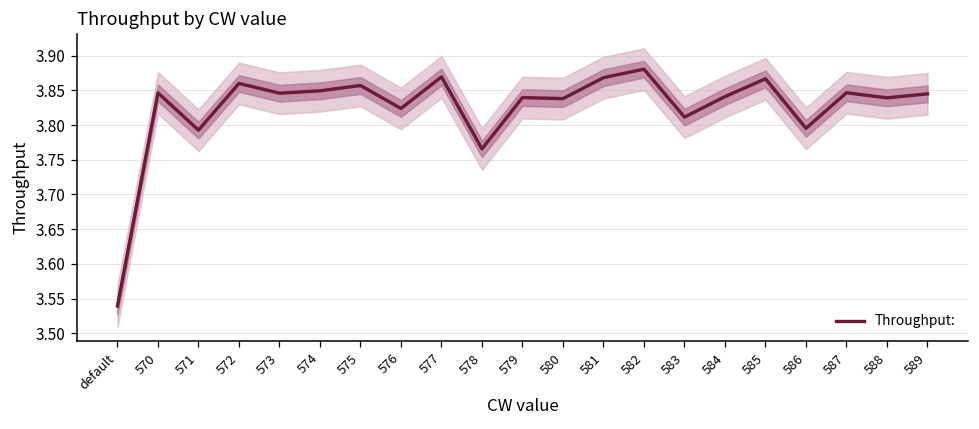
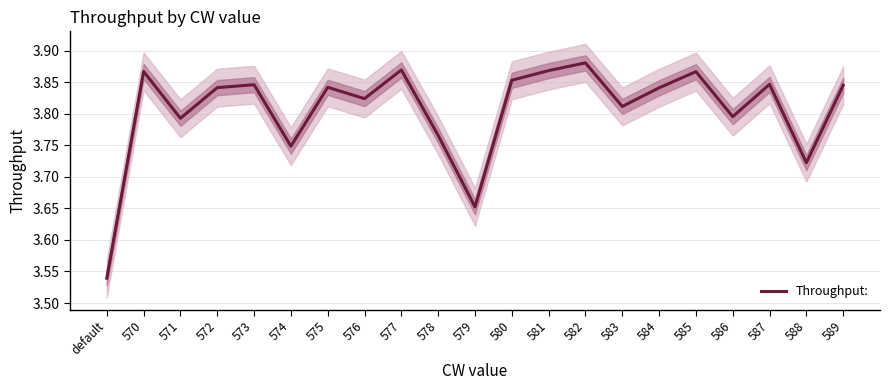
Throughput:, 570: 3.85 -> 3.87
Throughput:, 572: 3.86 -> 3.84
Throughput:, 574: 3.85 -> 3.75
Throughput:, 575: 3.86 -> 3.84
Throughput:, 579: 3.84 -> 3.65
Throughput:, 580: 3.84 -> 3.85
Throughput:, 588: 3.84 -> 3.72
